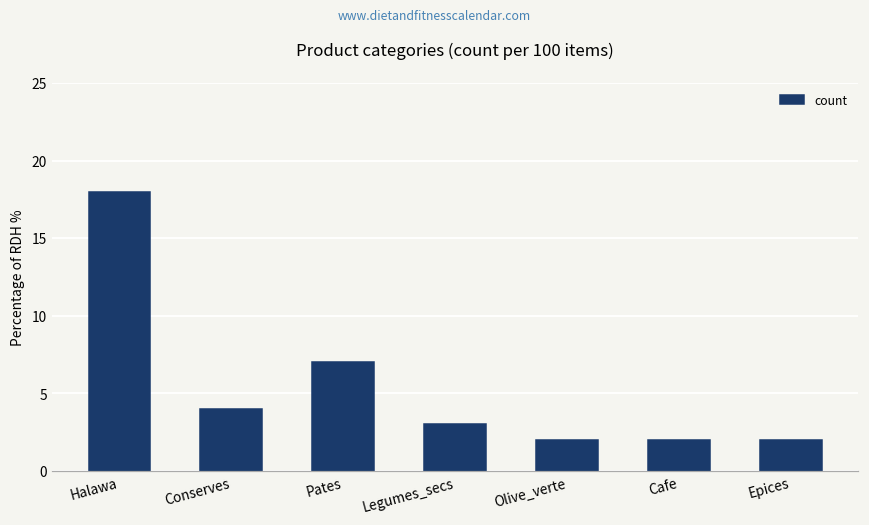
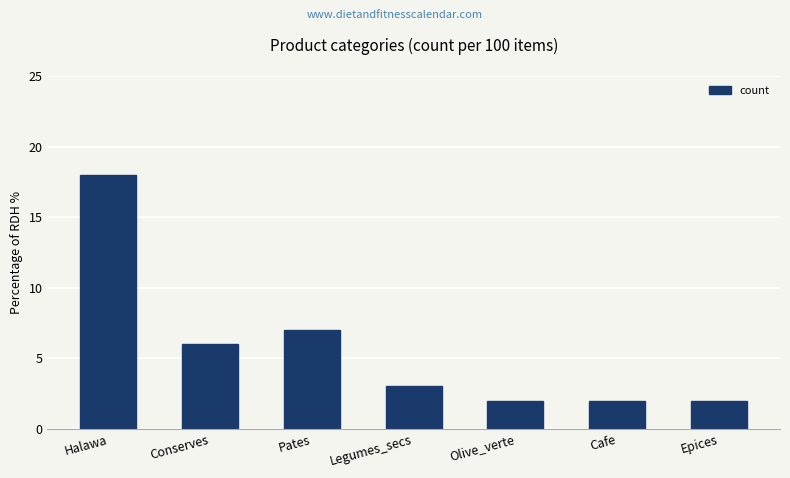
Conserves: 4 -> 6
